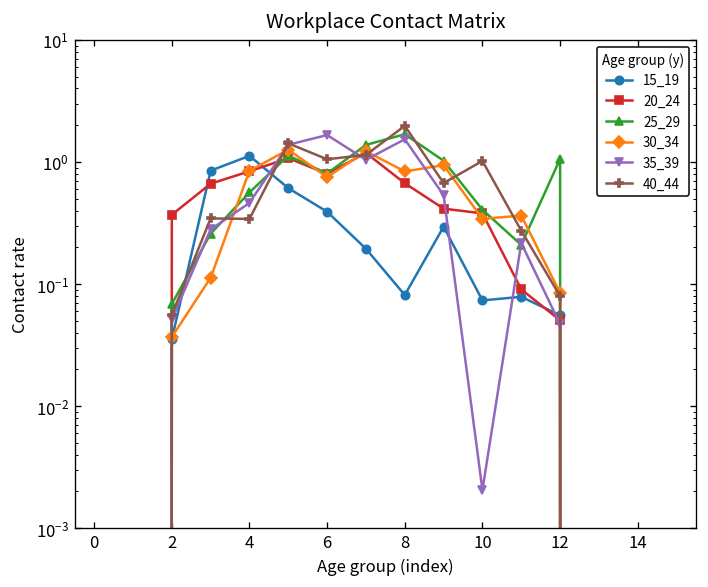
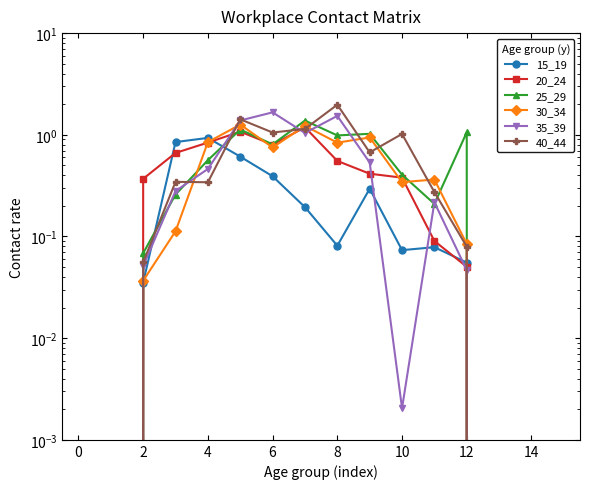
15_19, 4: 1.1 -> 0.9
20_24, 8: 0.7 -> 0.6
25_29, 8: 1.7 -> 1.0
